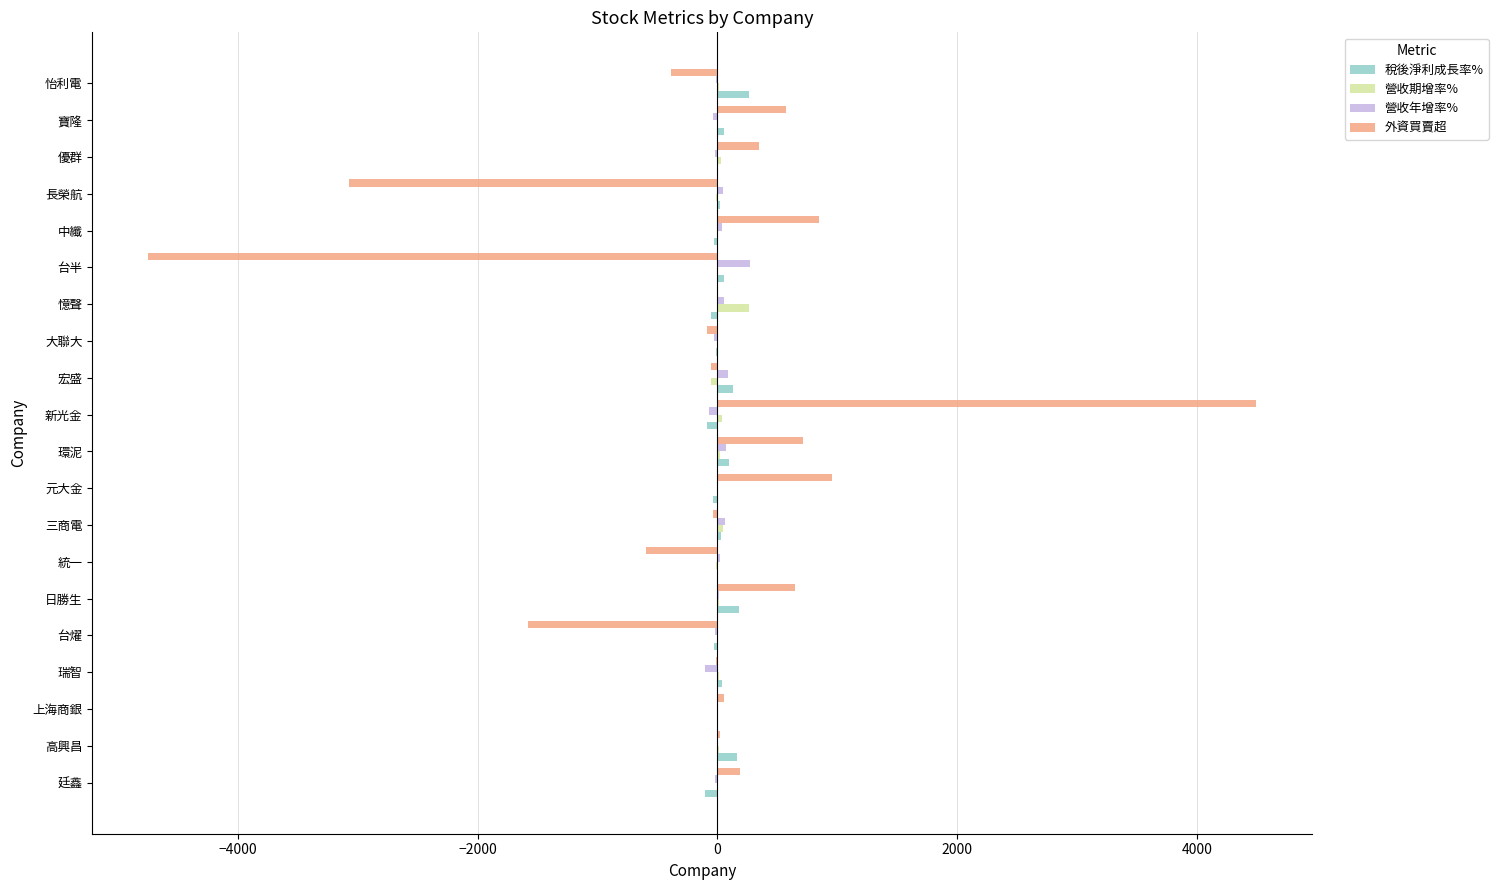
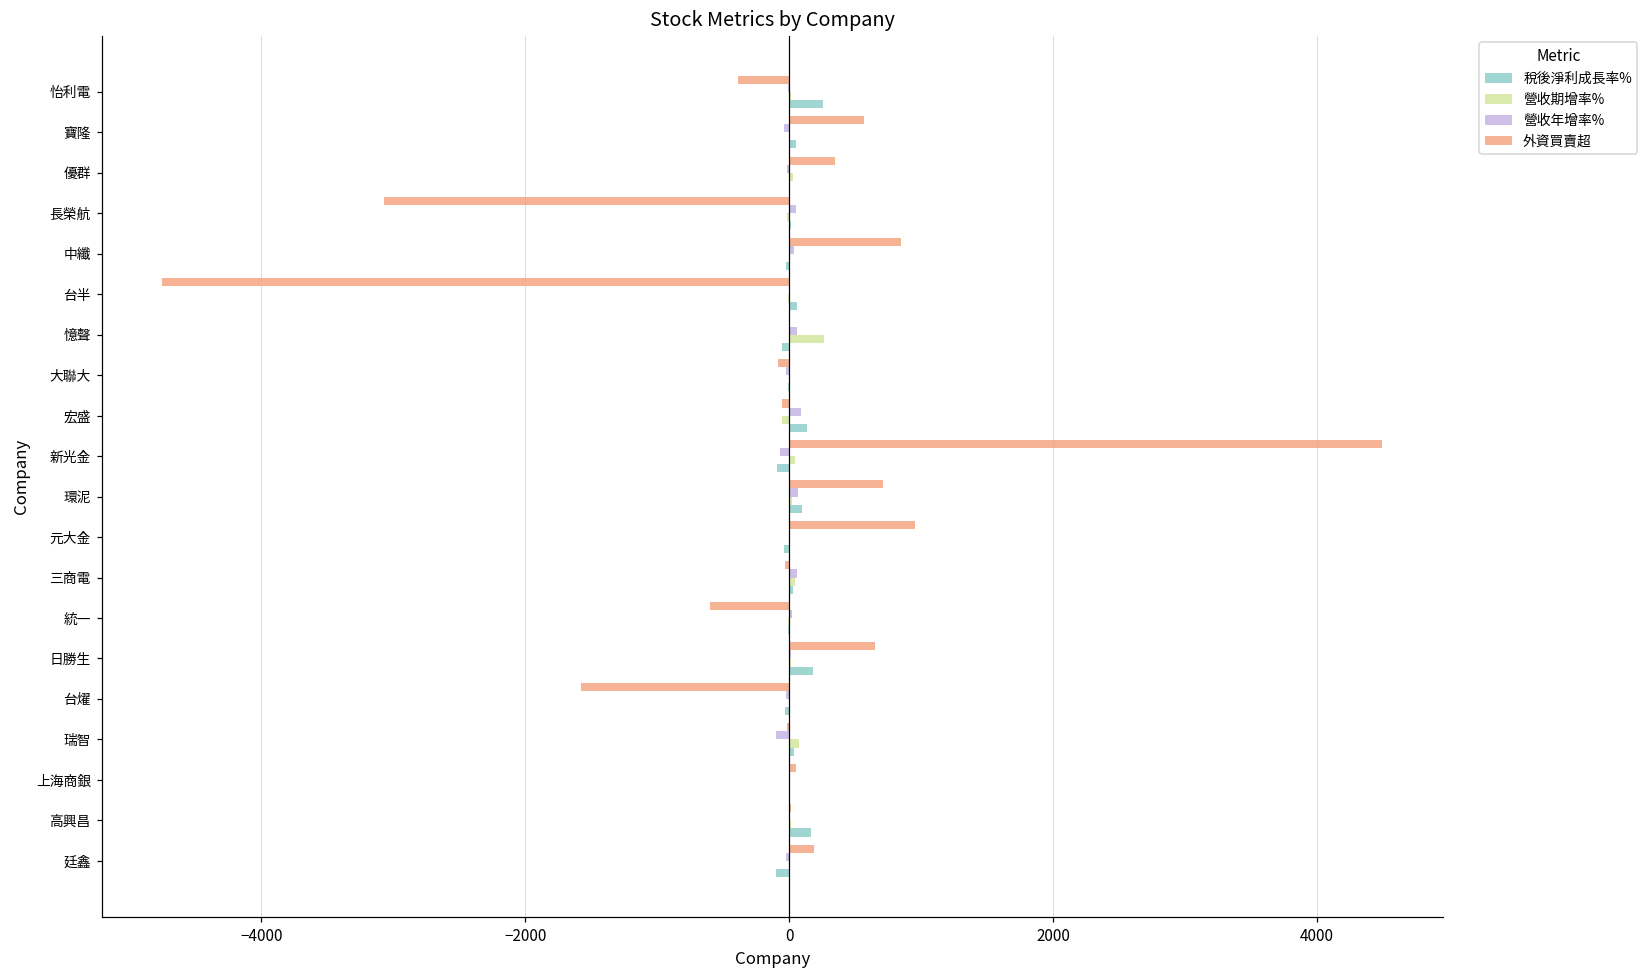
營收年增率%, 台半: 270 -> 0
營收期增率%, 瑞智: 10 -> 80
